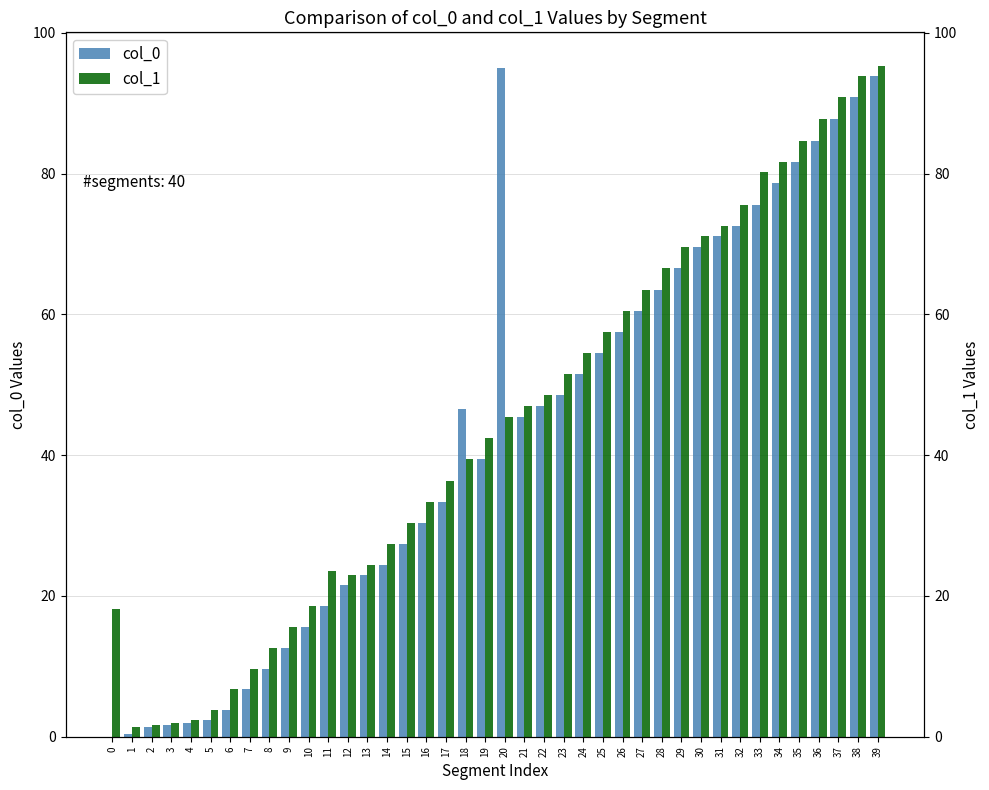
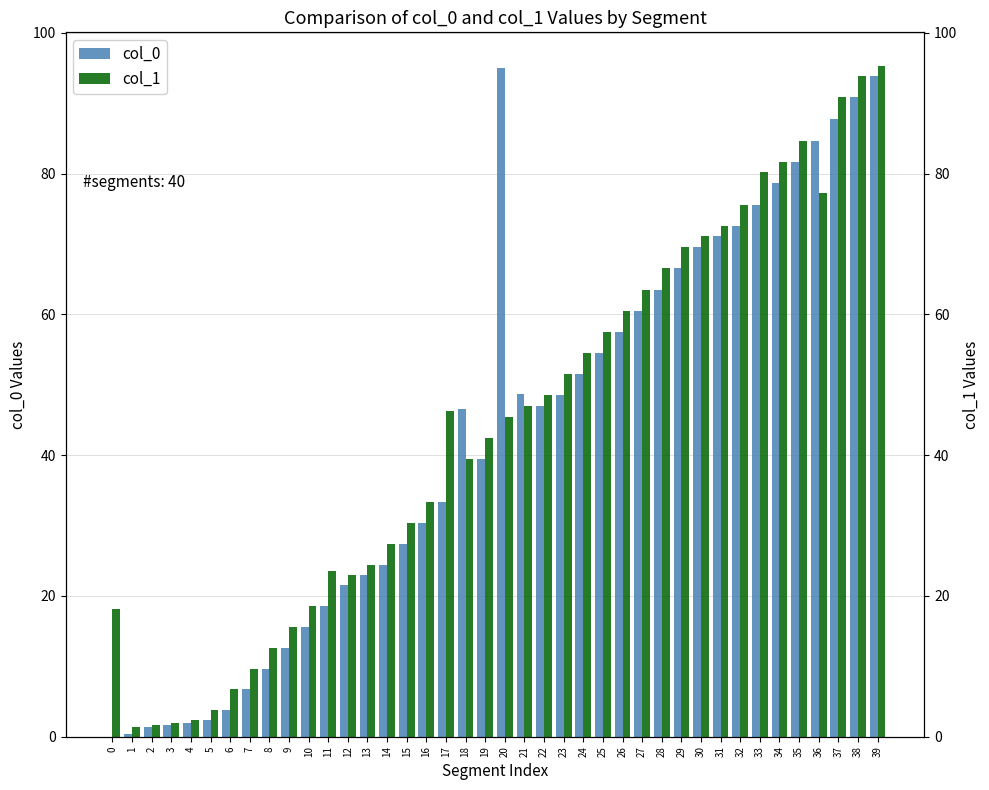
col_1, 17: 36 -> 46
col_0, 21: 45 -> 49
col_1, 36: 88 -> 77
